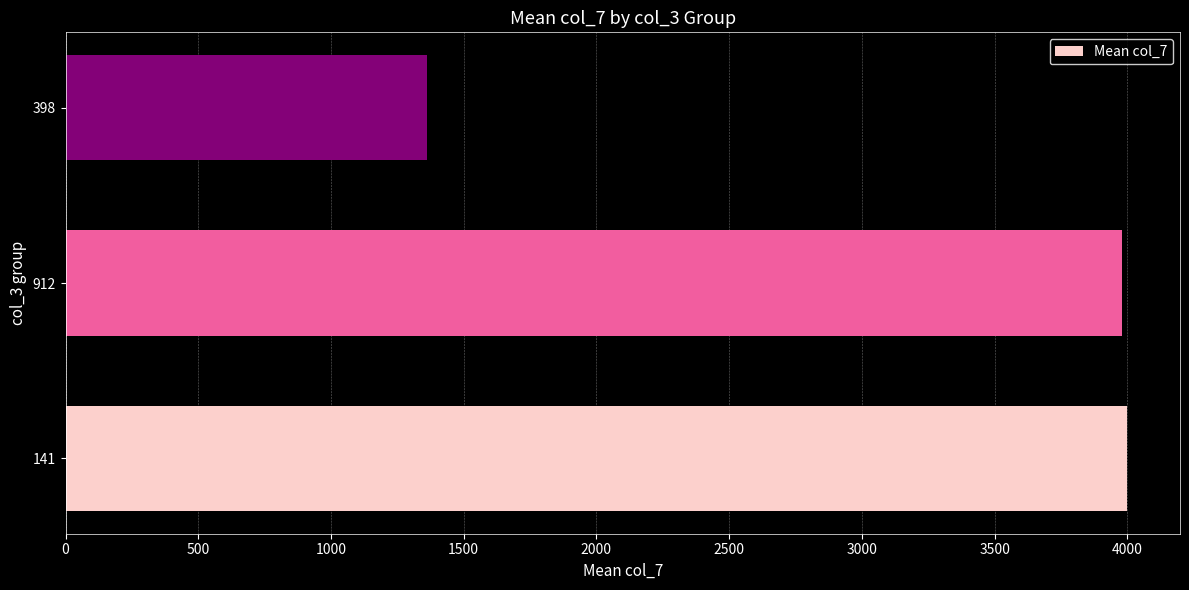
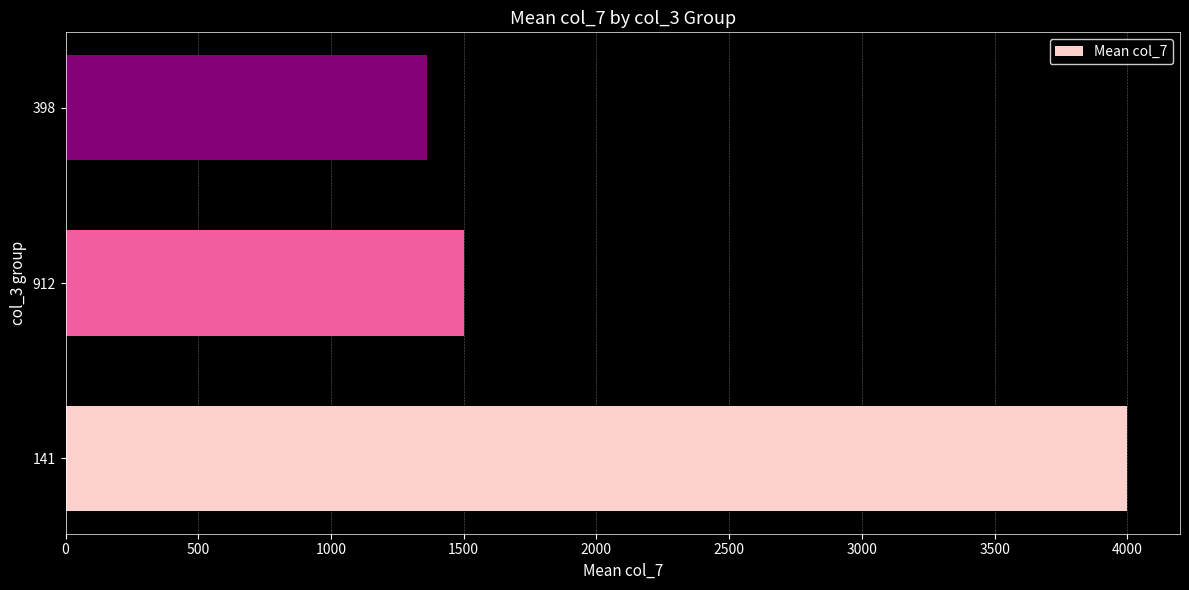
912: 3980 -> 1500
